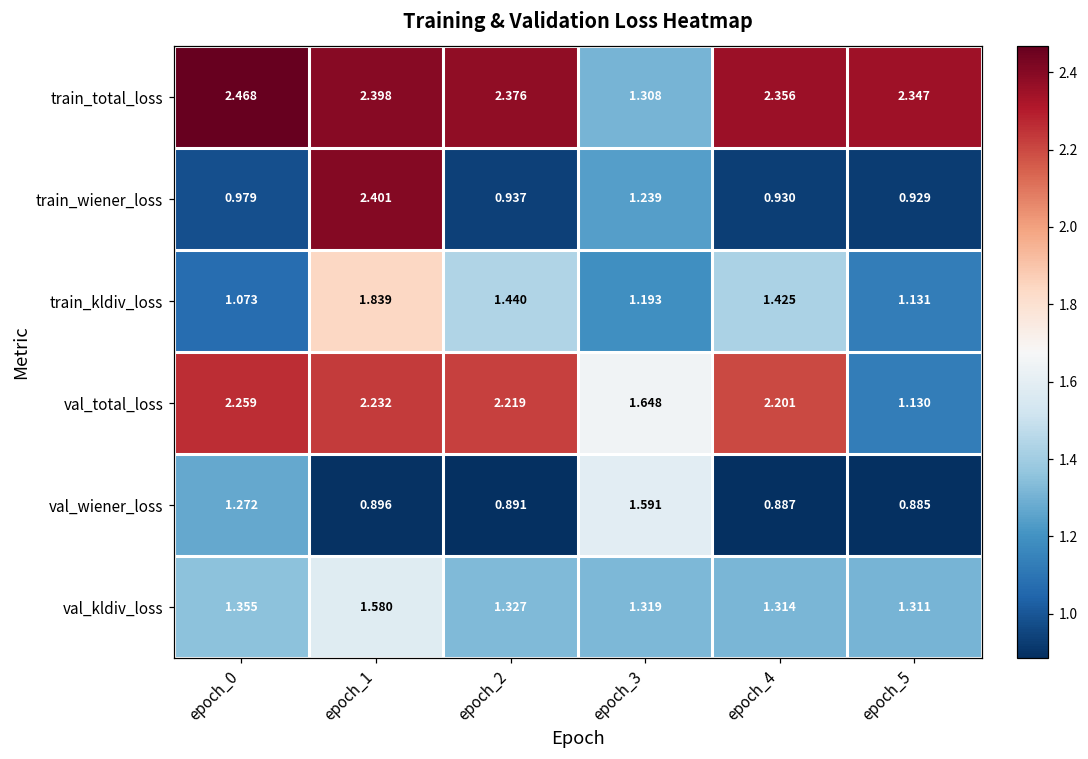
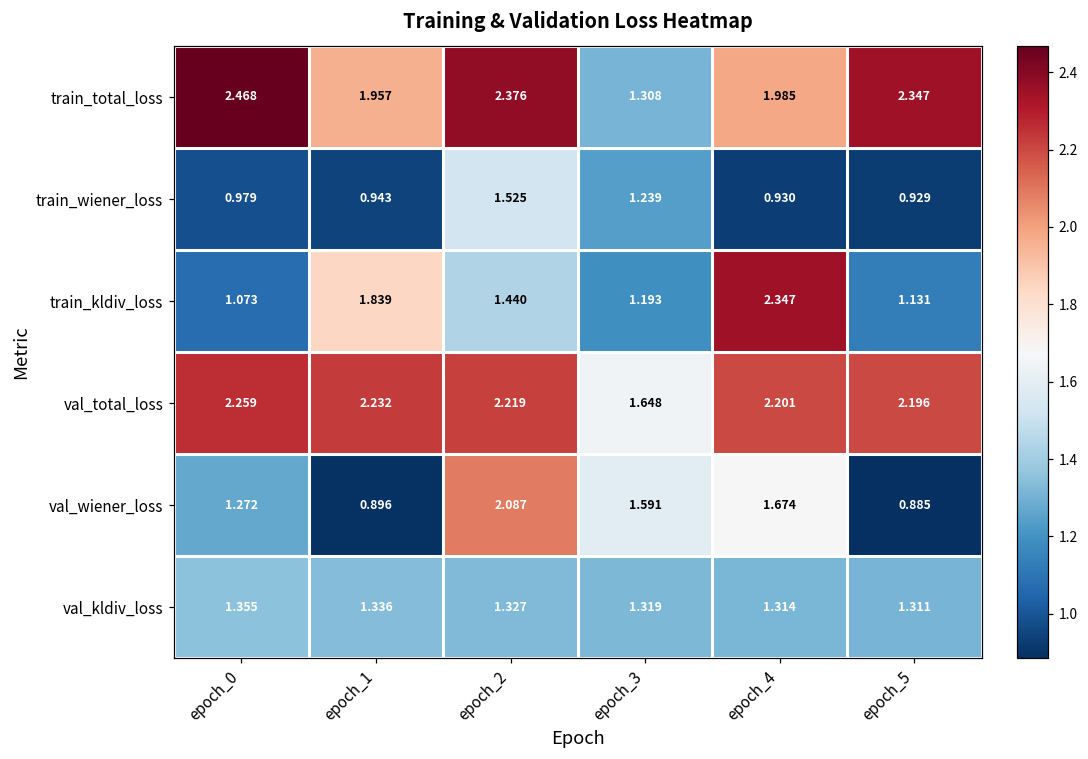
train_total_loss, epoch_1: 2.398 -> 1.957
train_total_loss, epoch_4: 2.356 -> 1.985
train_wiener_loss, epoch_1: 2.401 -> 0.943
train_wiener_loss, epoch_2: 0.937 -> 1.525
train_kldiv_loss, epoch_4: 1.425 -> 2.347
val_total_loss, epoch_5: 1.130 -> 2.196
val_wiener_loss, epoch_2: 0.891 -> 2.087
val_wiener_loss, epoch_4: 0.887 -> 1.674
val_kldiv_loss, epoch_1: 1.580 -> 1.336
